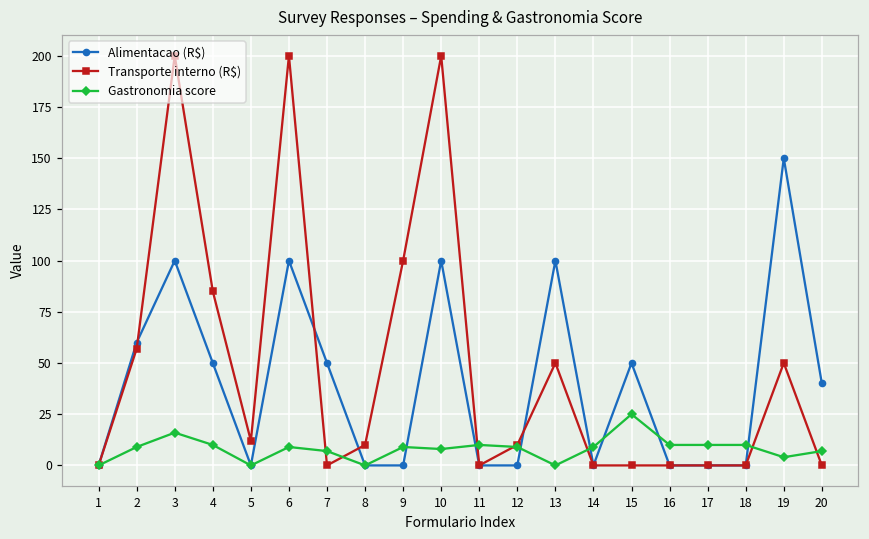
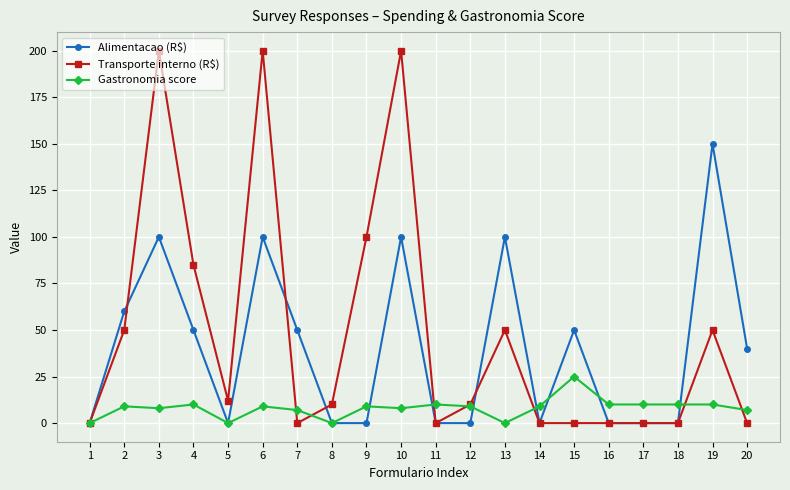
Transporte interno (R$), 2: 57 -> 50
Gastronomia score, 3: 16 -> 8
Gastronomia score, 19: 4 -> 10
